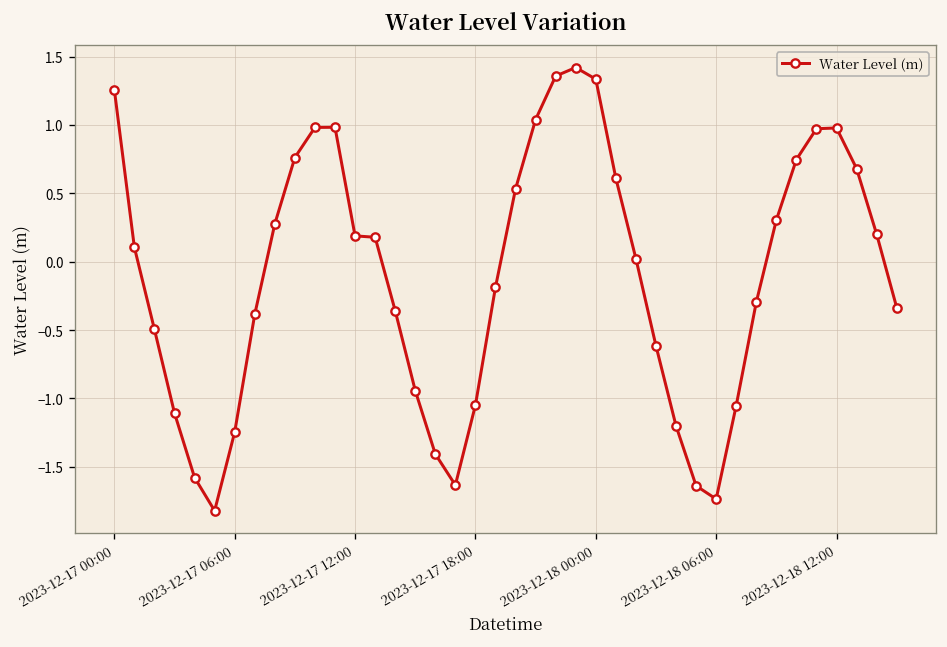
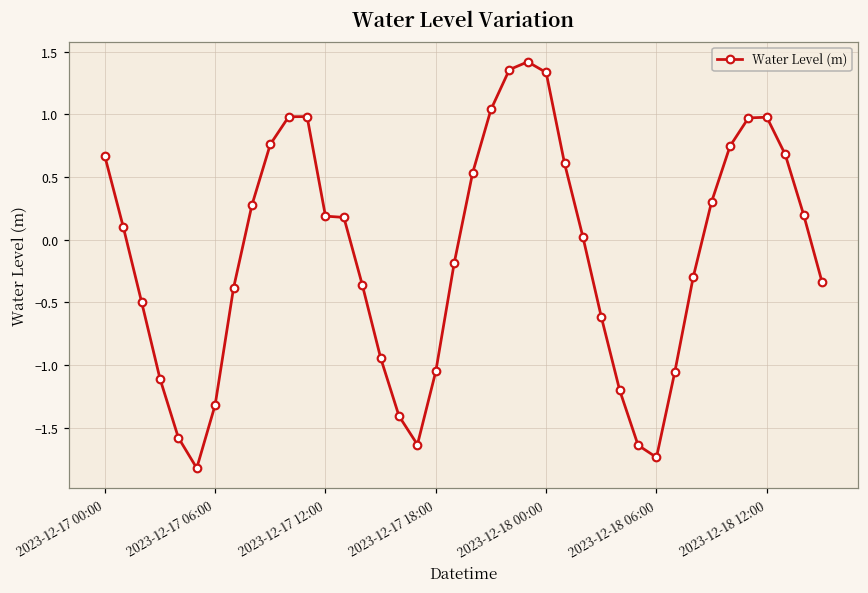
2023-12-17 00:00: 1.26 -> 0.67
2023-12-17 06:00: -1.25 -> -1.32
